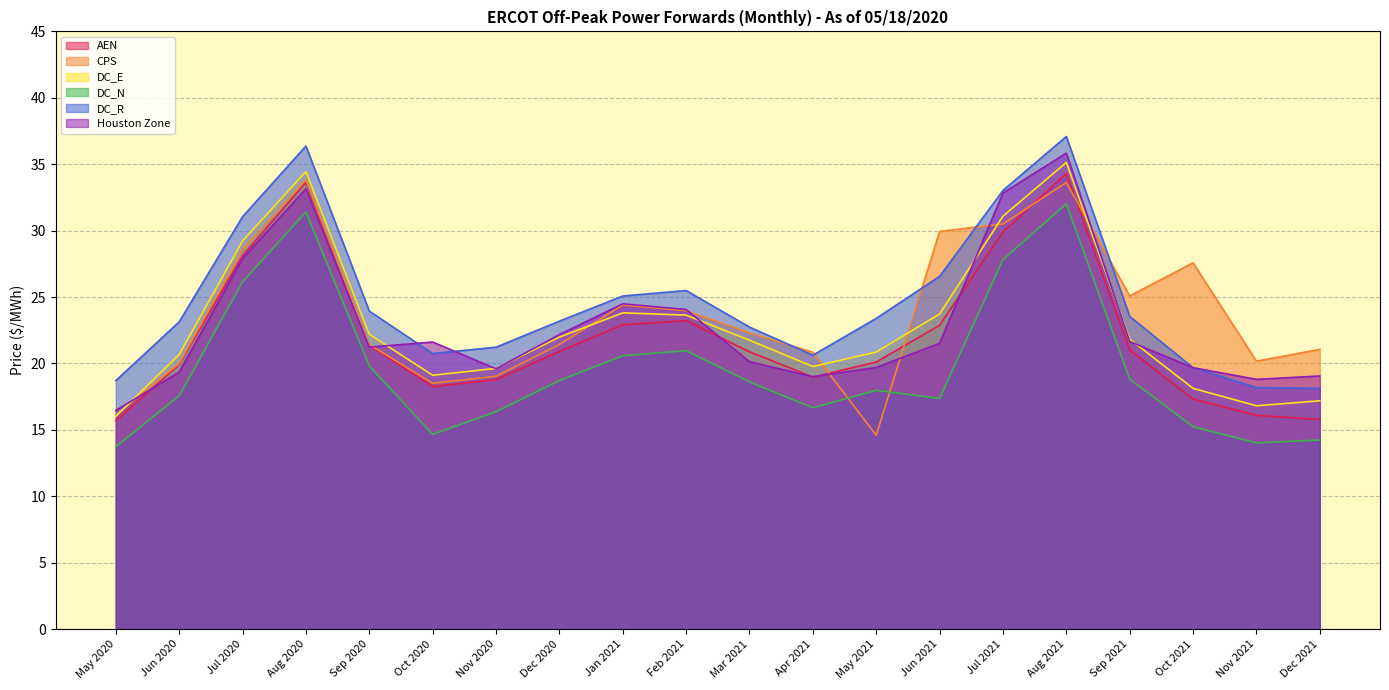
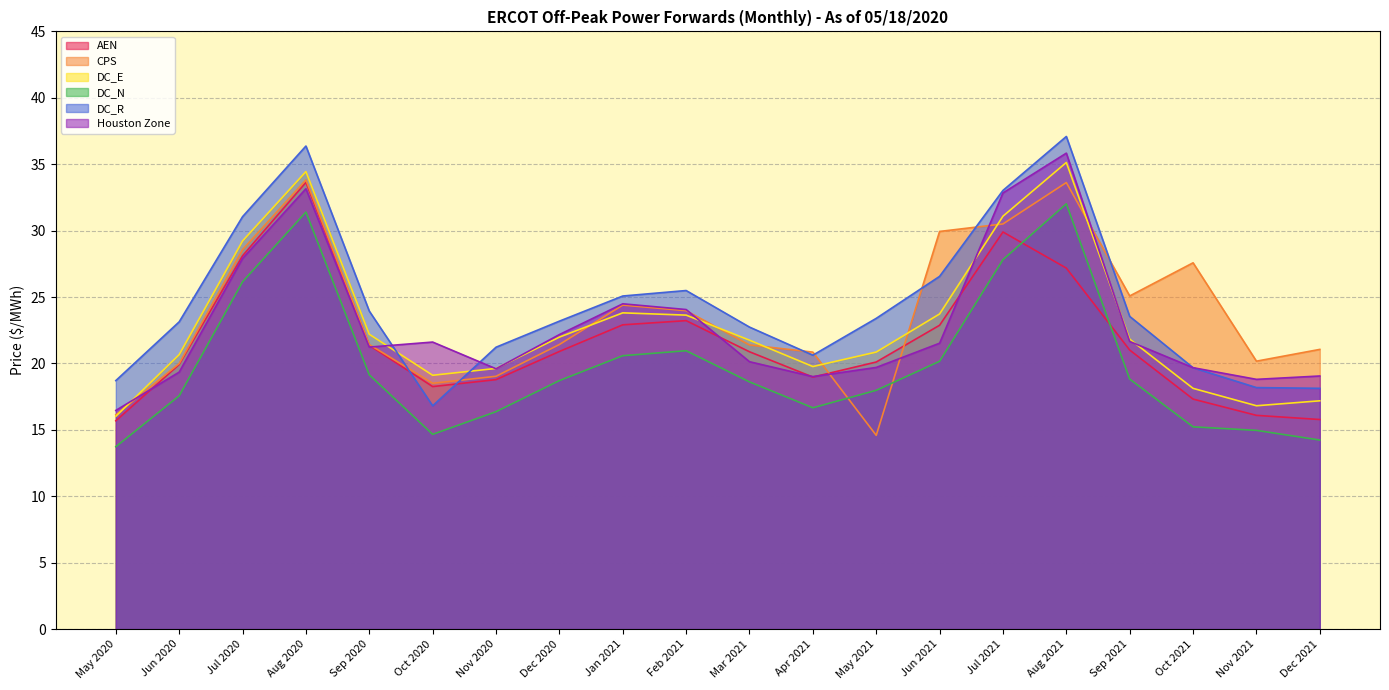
DC_N, Sep 2020: 19.8 -> 19.1
DC_R, Oct 2020: 20.7 -> 16.8
CPS, Mar 2021: 22.3 -> 21.4
DC_N, Jun 2021: 17.4 -> 20.2
AEN, Aug 2021: 34.3 -> 27.2
DC_N, Nov 2021: 14.0 -> 15.0
